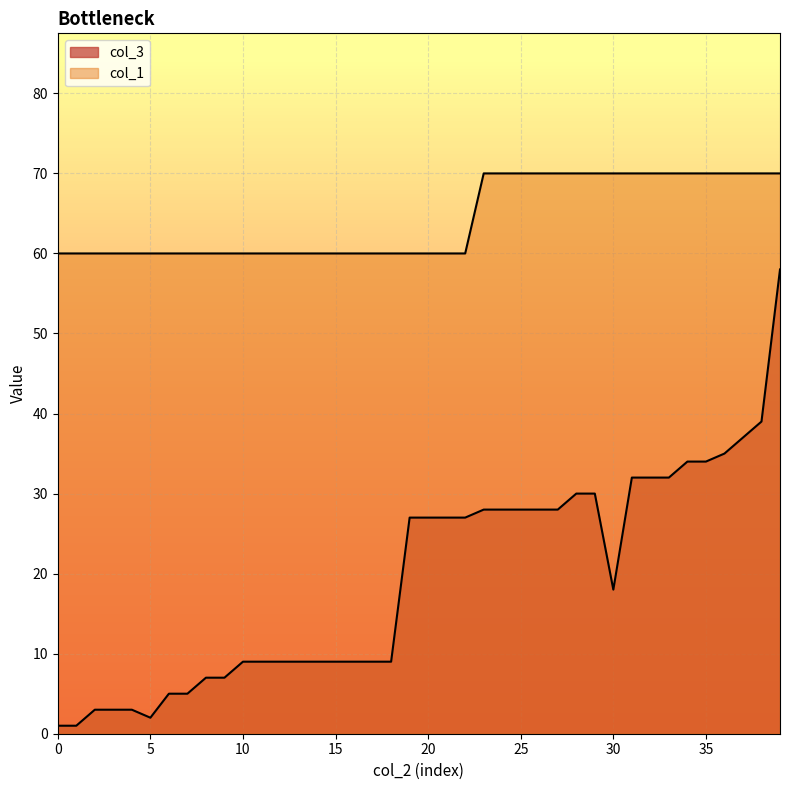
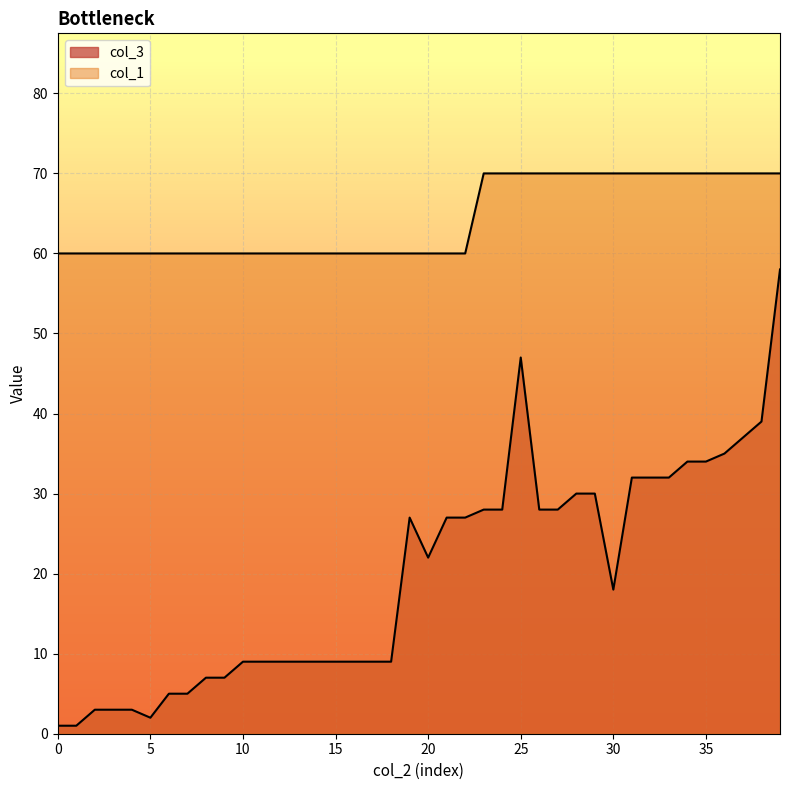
col_3, 20: 27 -> 22
col_3, 25: 28 -> 47
